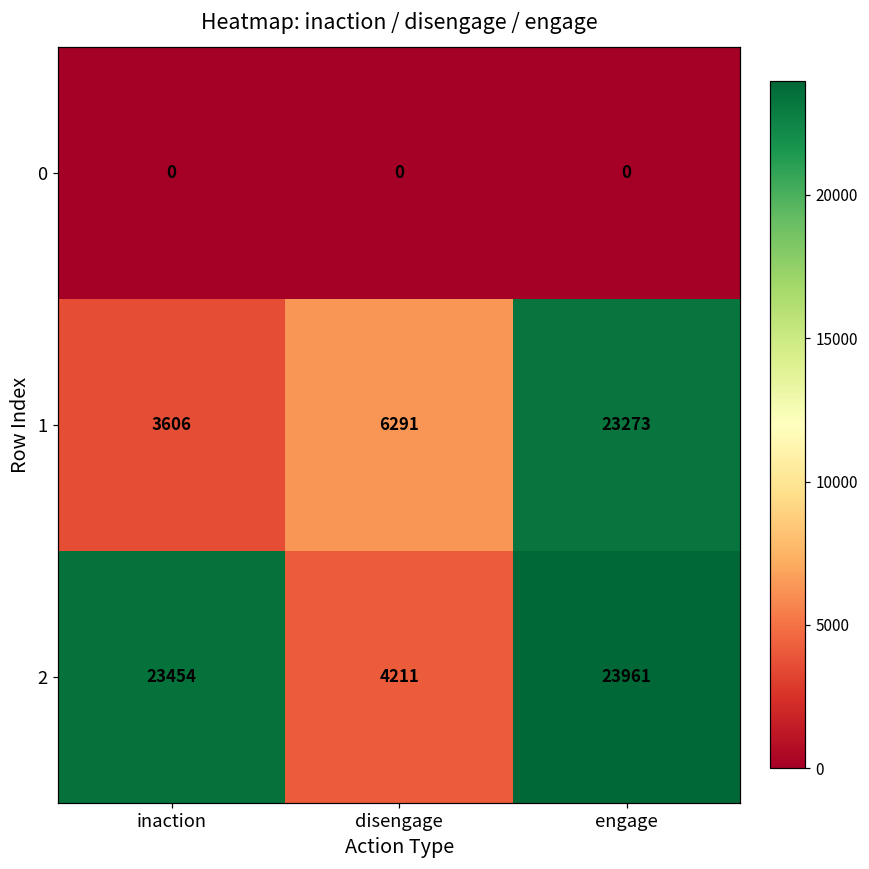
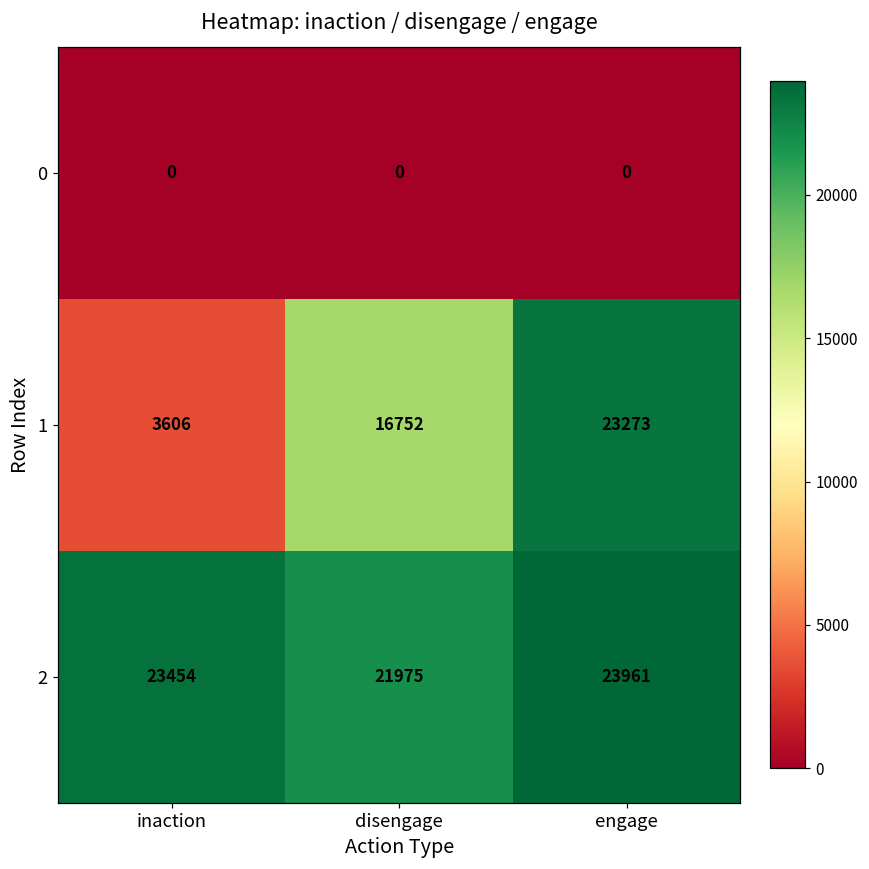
1, disengage: 6291 -> 16752
2, disengage: 4211 -> 21975
